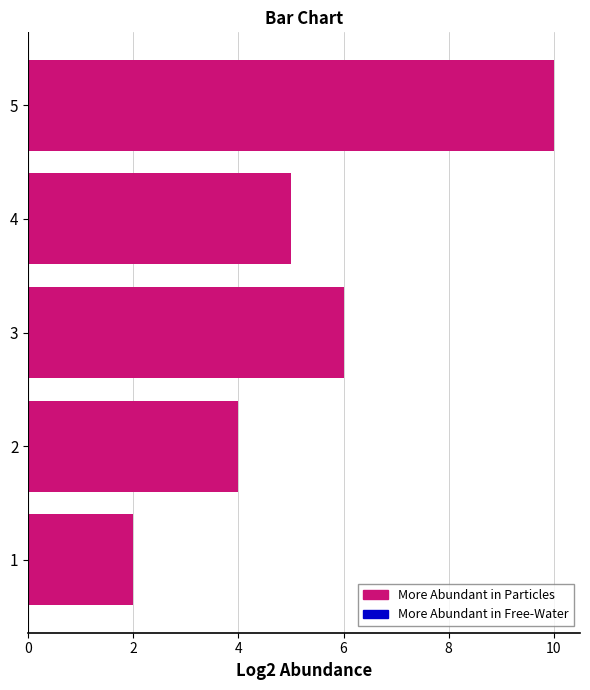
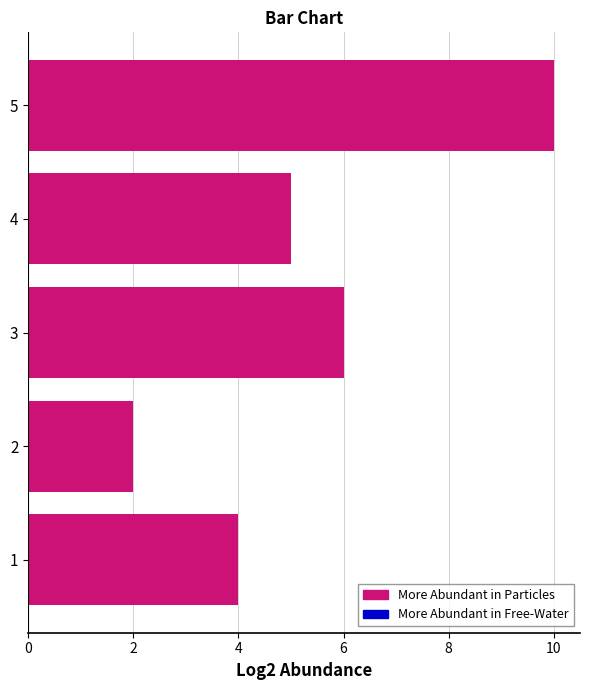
More Abundant in Particles, 2: 4 -> 2
More Abundant in Particles, 1: 2 -> 4
